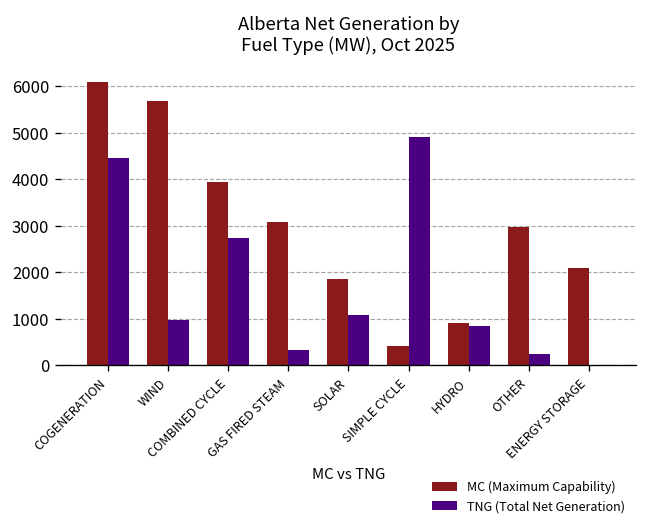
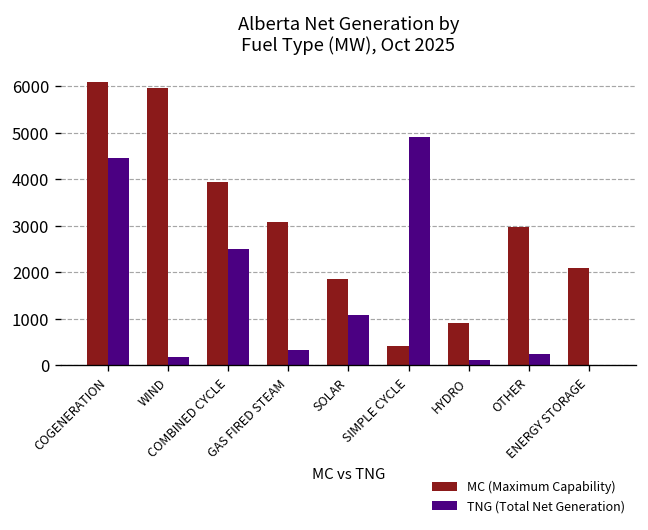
MC (Maximum Capability), WIND: 5700 -> 6000
TNG (Total Net Generation), WIND: 1000 -> 200
TNG (Total Net Generation), COMBINED CYCLE: 2700 -> 2500
TNG (Total Net Generation), HYDRO: 800 -> 100
